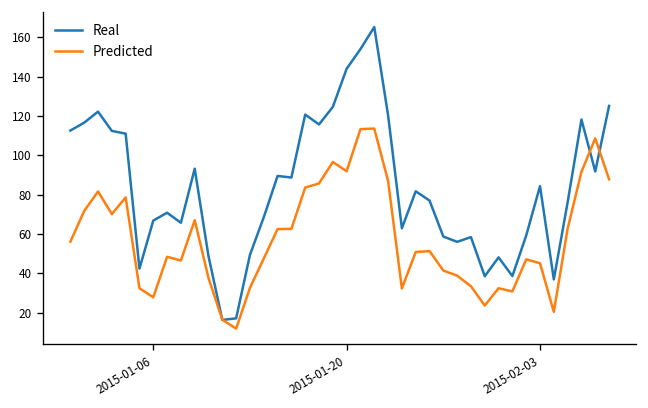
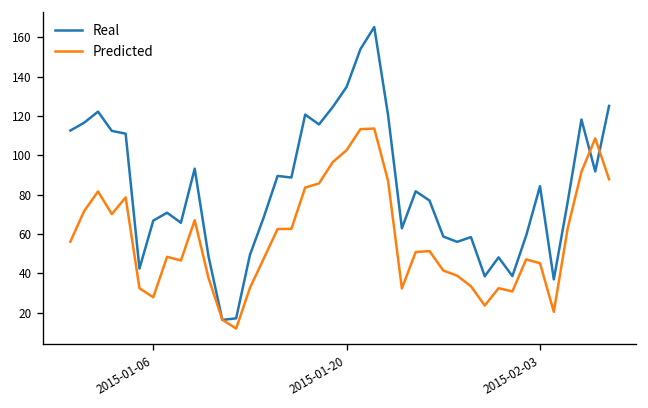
Real, 2015-01-20: 144 -> 135
Predicted, 2015-01-20: 92 -> 103
